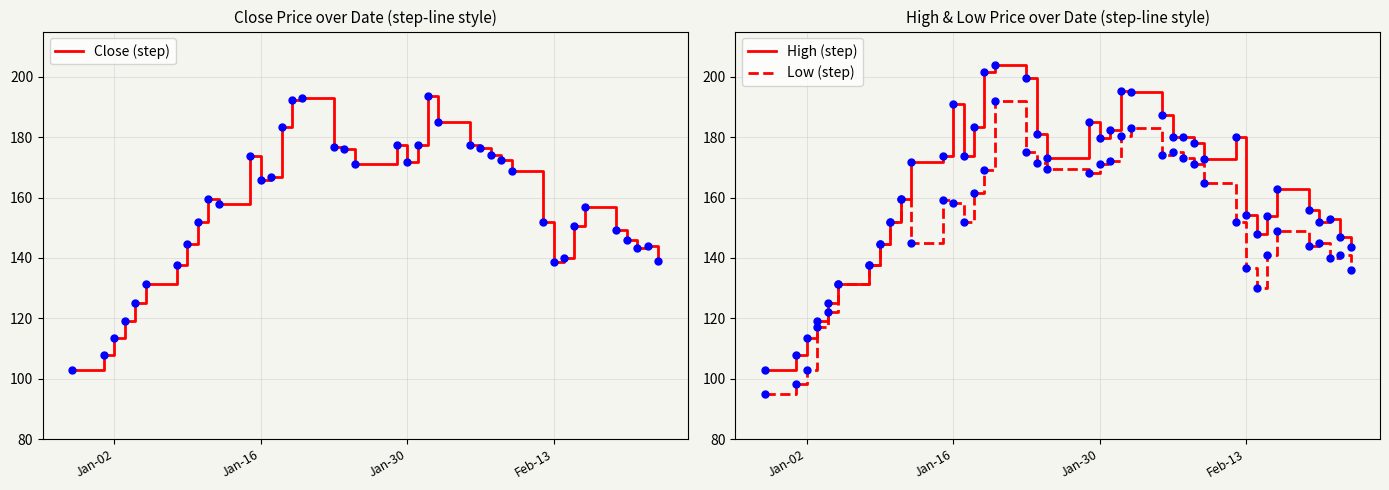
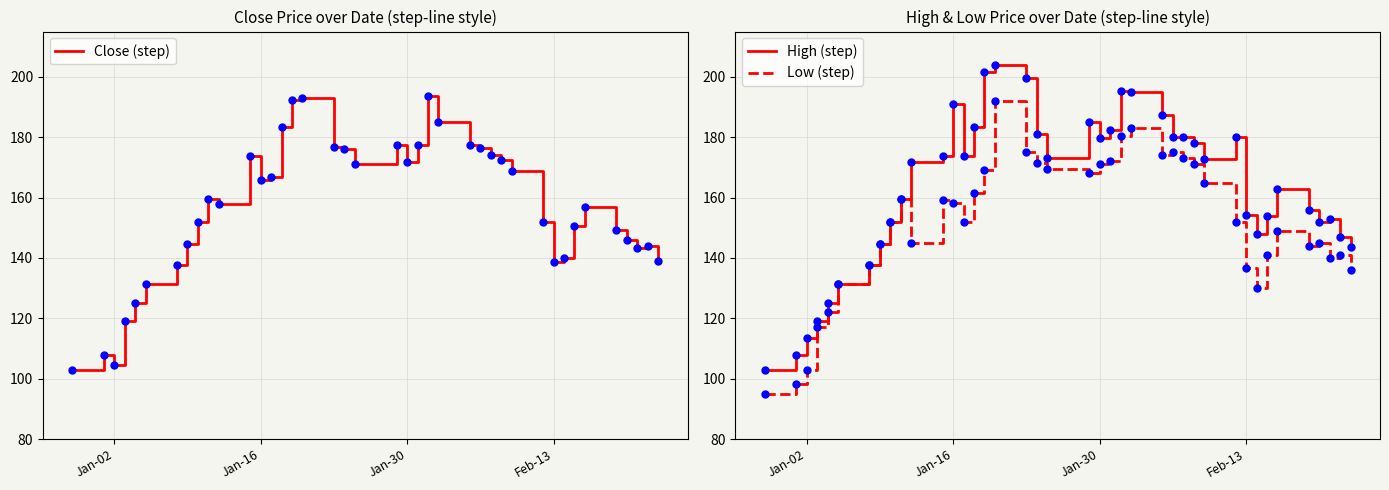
Close Price over Date (step-line style), Jan-02: 113 -> 104
